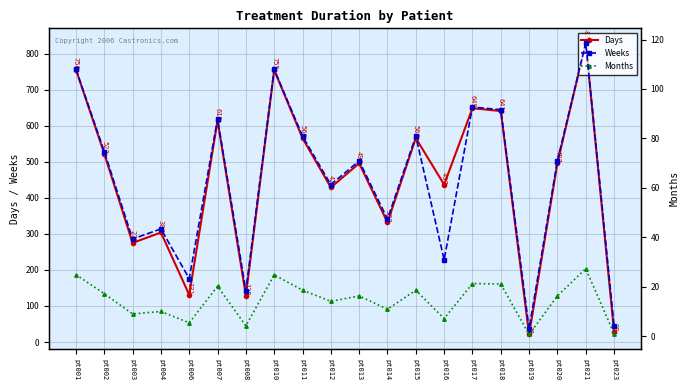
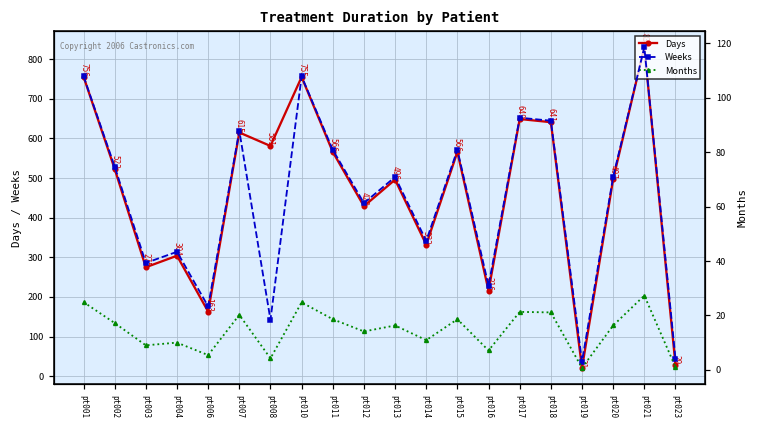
Days, pt006: 131 -> 163
Days, pt008: 129 -> 581
Days, pt016: 437 -> 216
